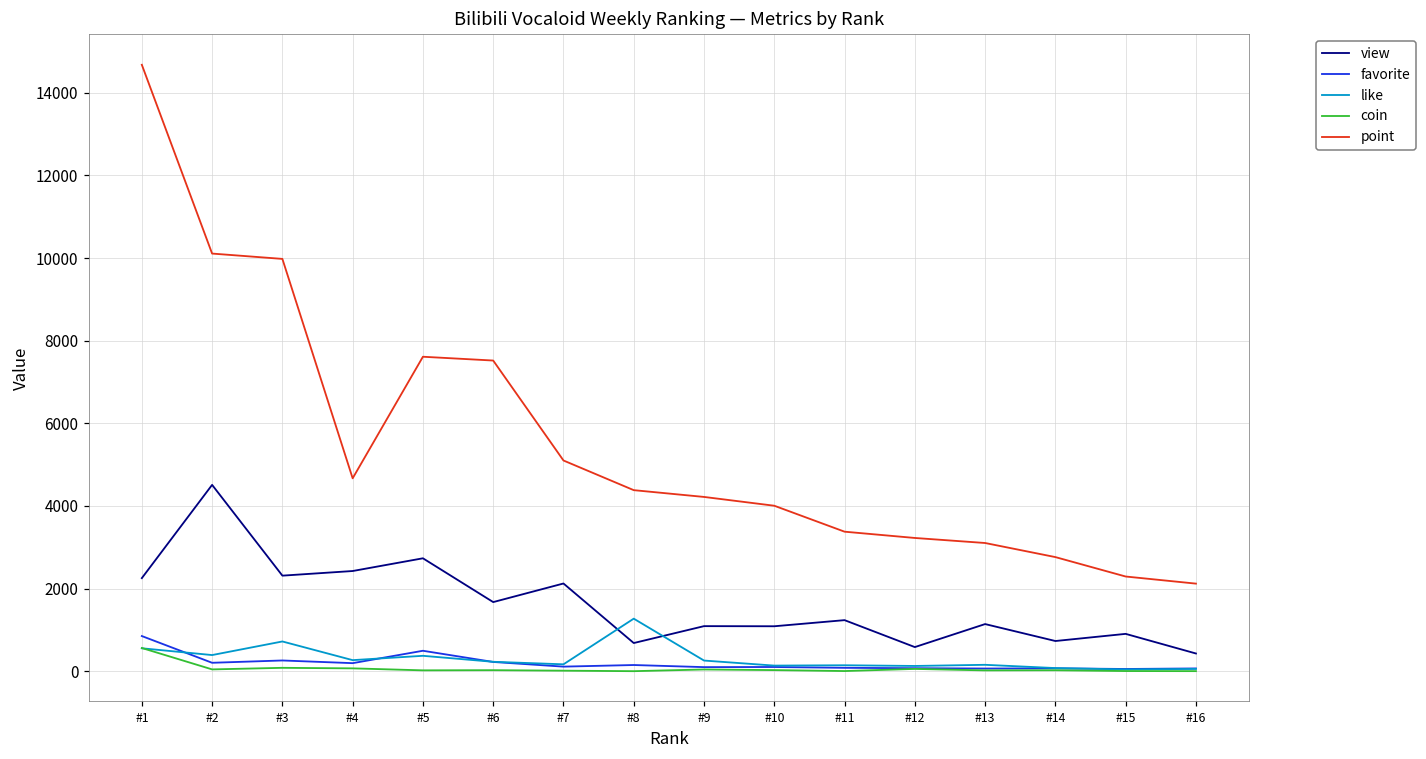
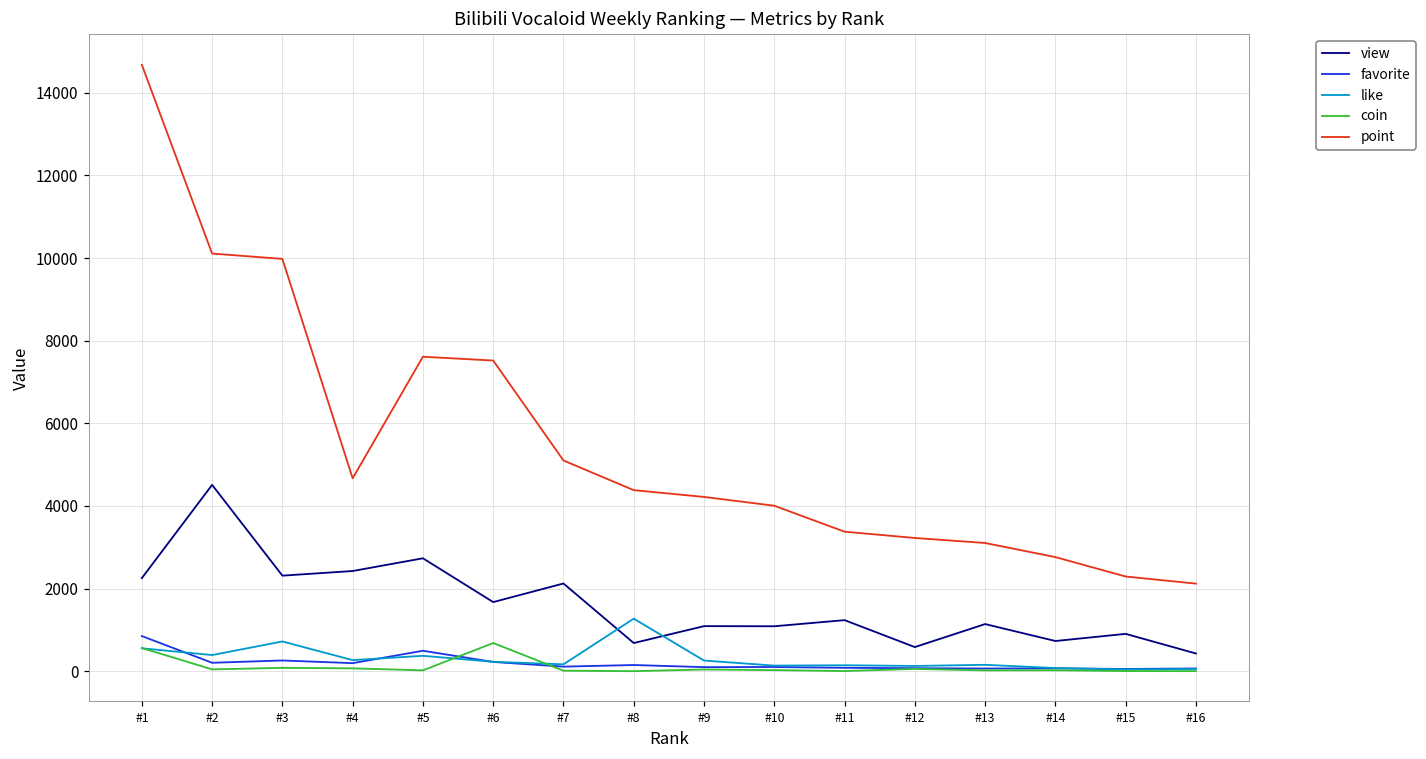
coin, #6: 0 -> 700
